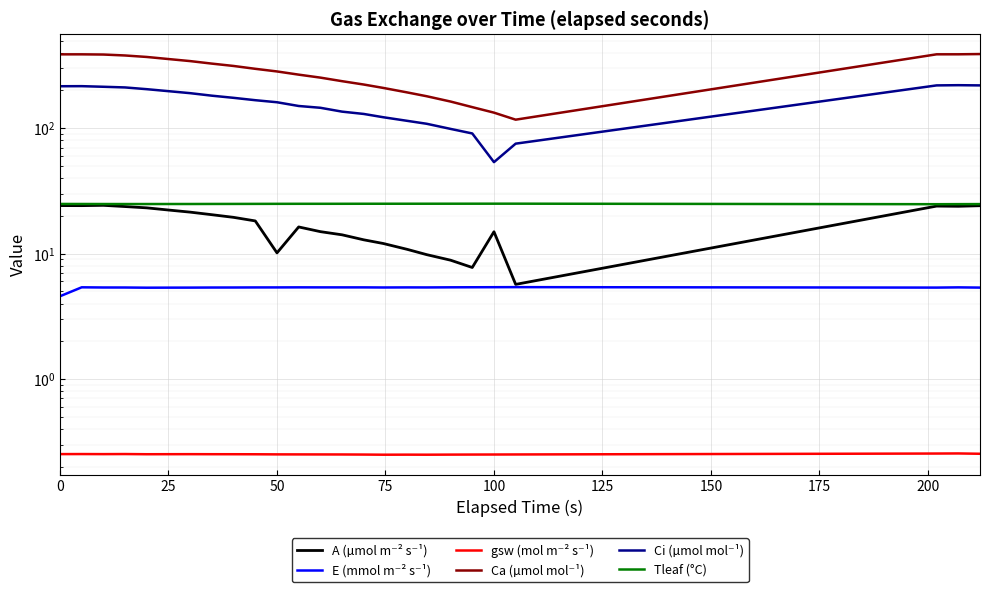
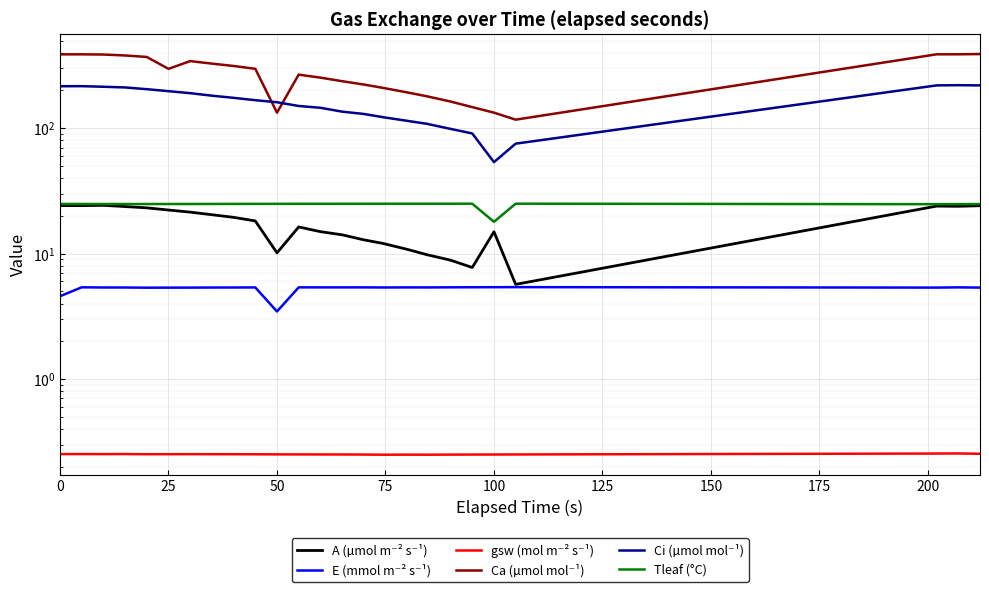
Ca (µmol mol⁻¹), 25: 360 -> 300
E (mmol m⁻² s⁻¹), 50: 5.4 -> 3.5
Ca (µmol mol⁻¹), 50: 280 -> 130
Tleaf (°C), 100: 25 -> 18
